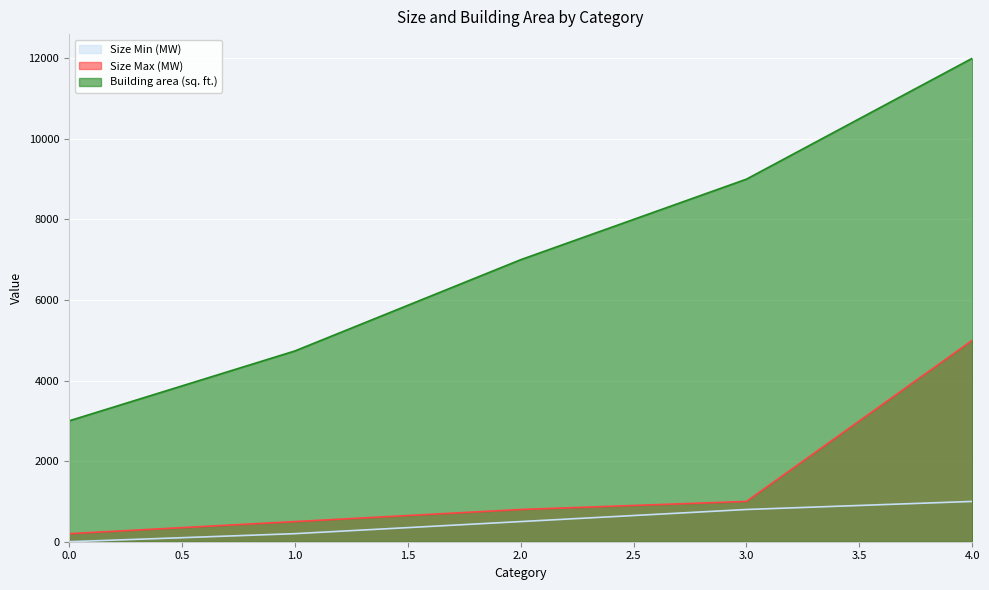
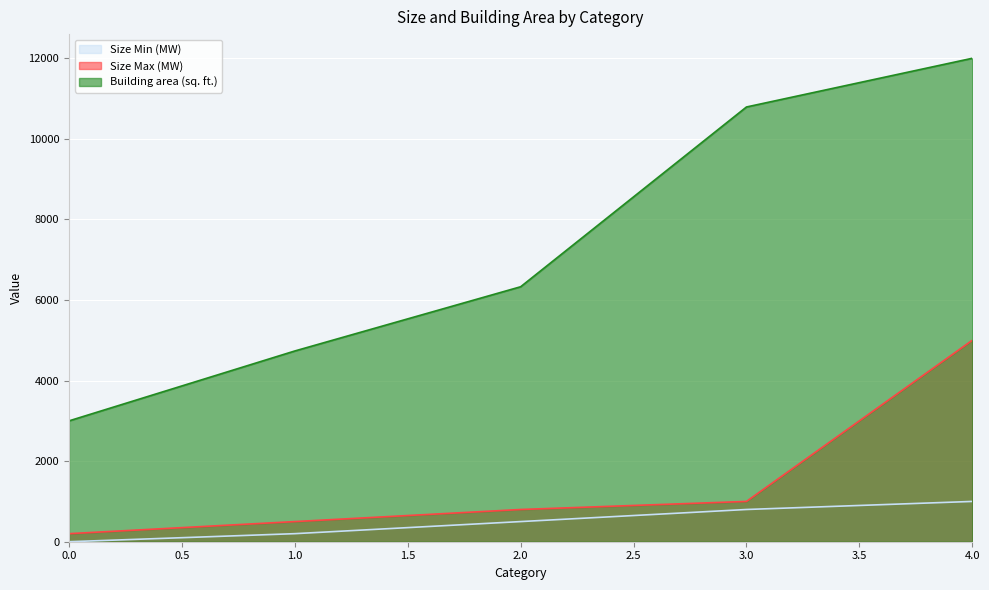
Building area (sq. ft.), 2.0: 7000 -> 6300
Building area (sq. ft.), 3.0: 9000 -> 10800
